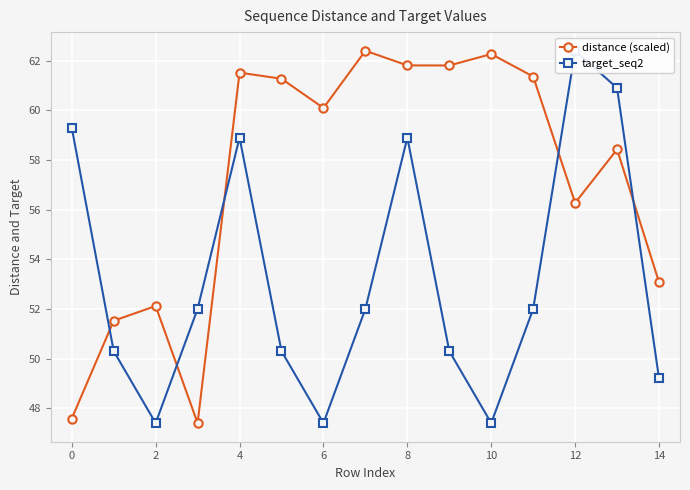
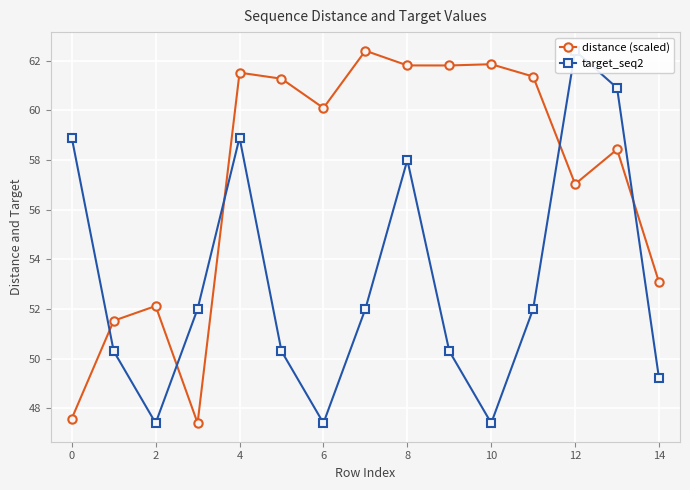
target_seq2, 0: 59.3 -> 58.9
target_seq2, 8: 58.9 -> 58.0
distance (scaled), 10: 62.3 -> 61.9
distance (scaled), 12: 56.3 -> 57.0
